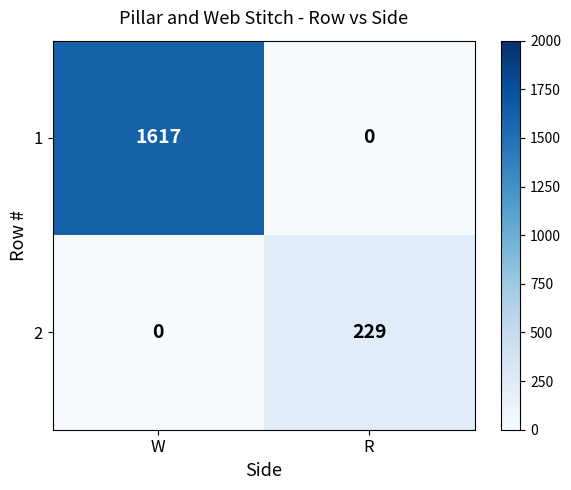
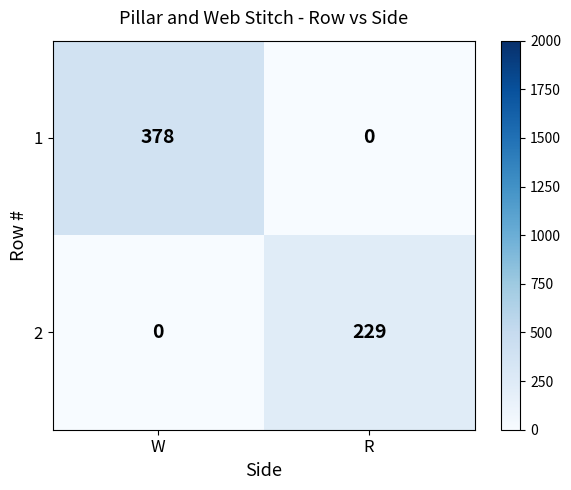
1, W: 1617 -> 378
